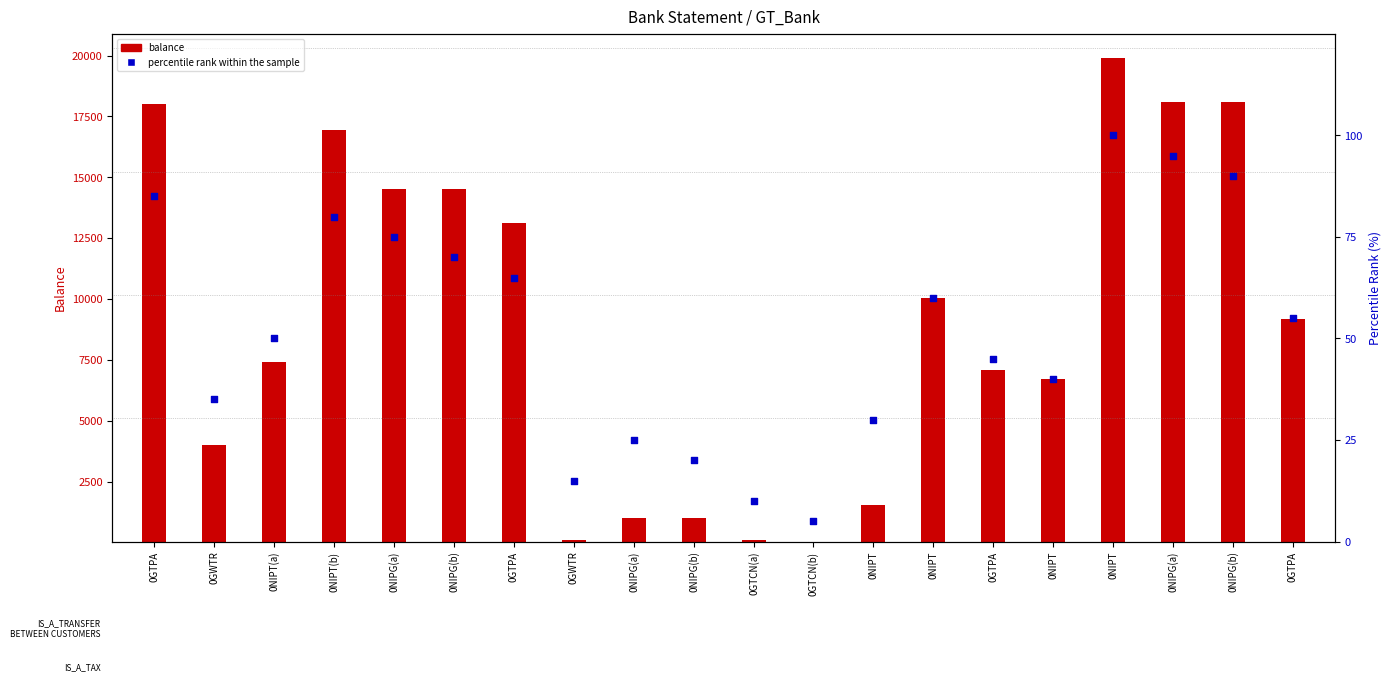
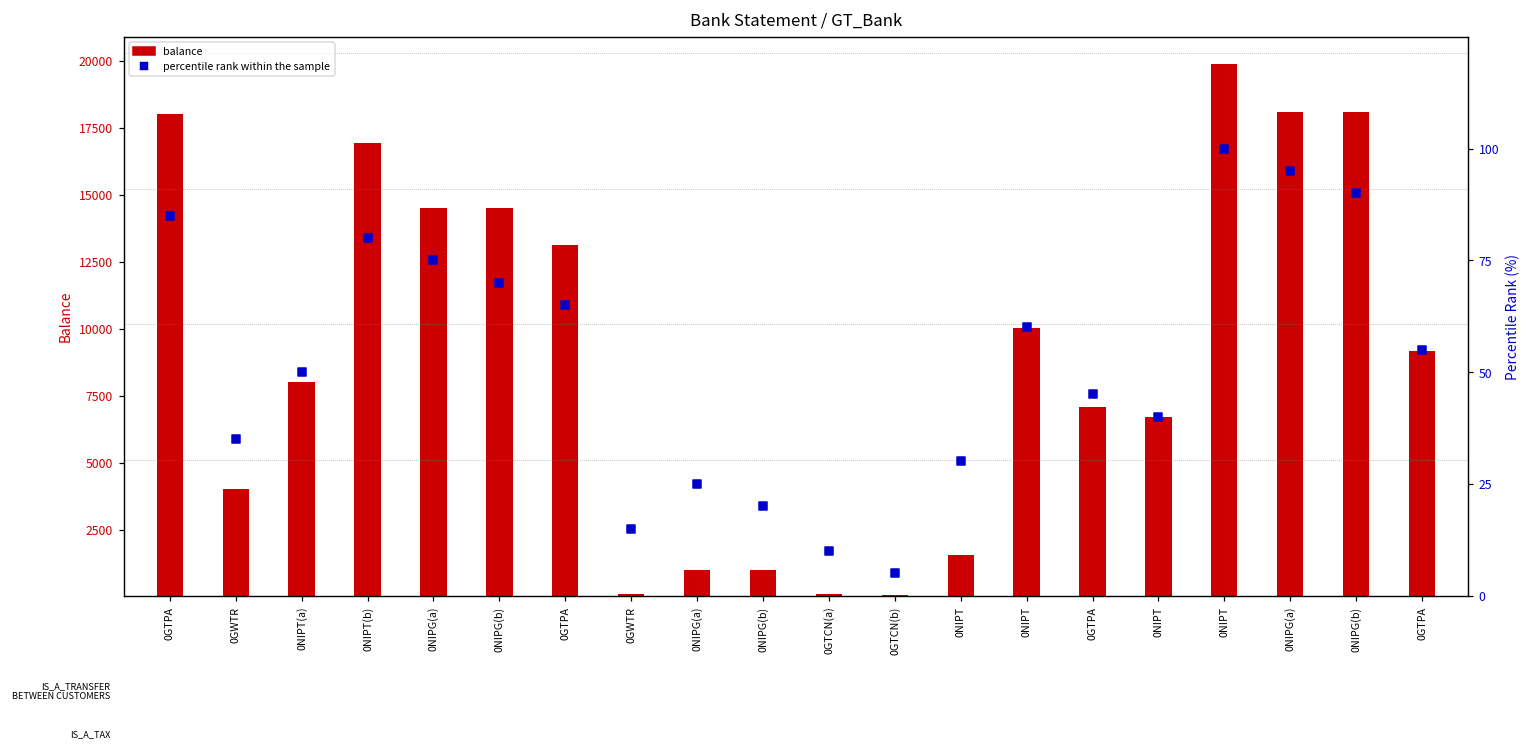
balance, 0NIPT(a): 7400 -> 8000
